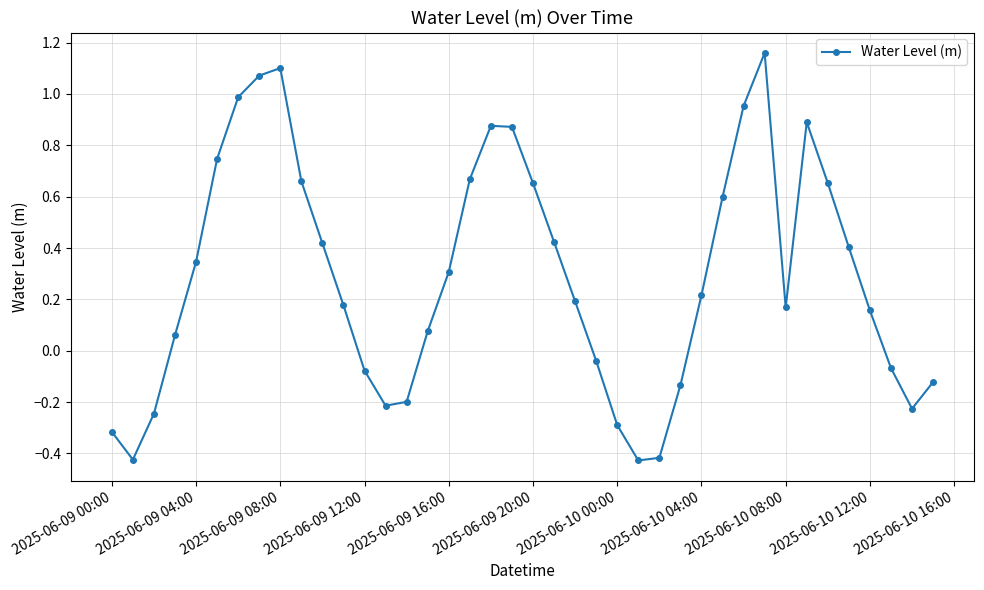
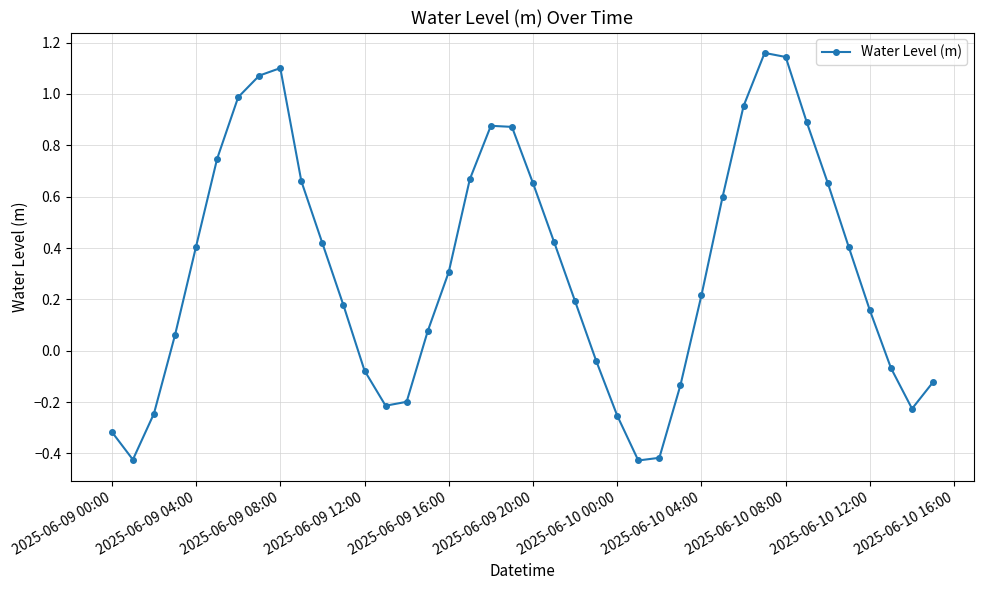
2025-06-09 04:00: 0.35 -> 0.41
2025-06-10 00:00: -0.29 -> -0.25
2025-06-10 08:00: 0.17 -> 1.14
